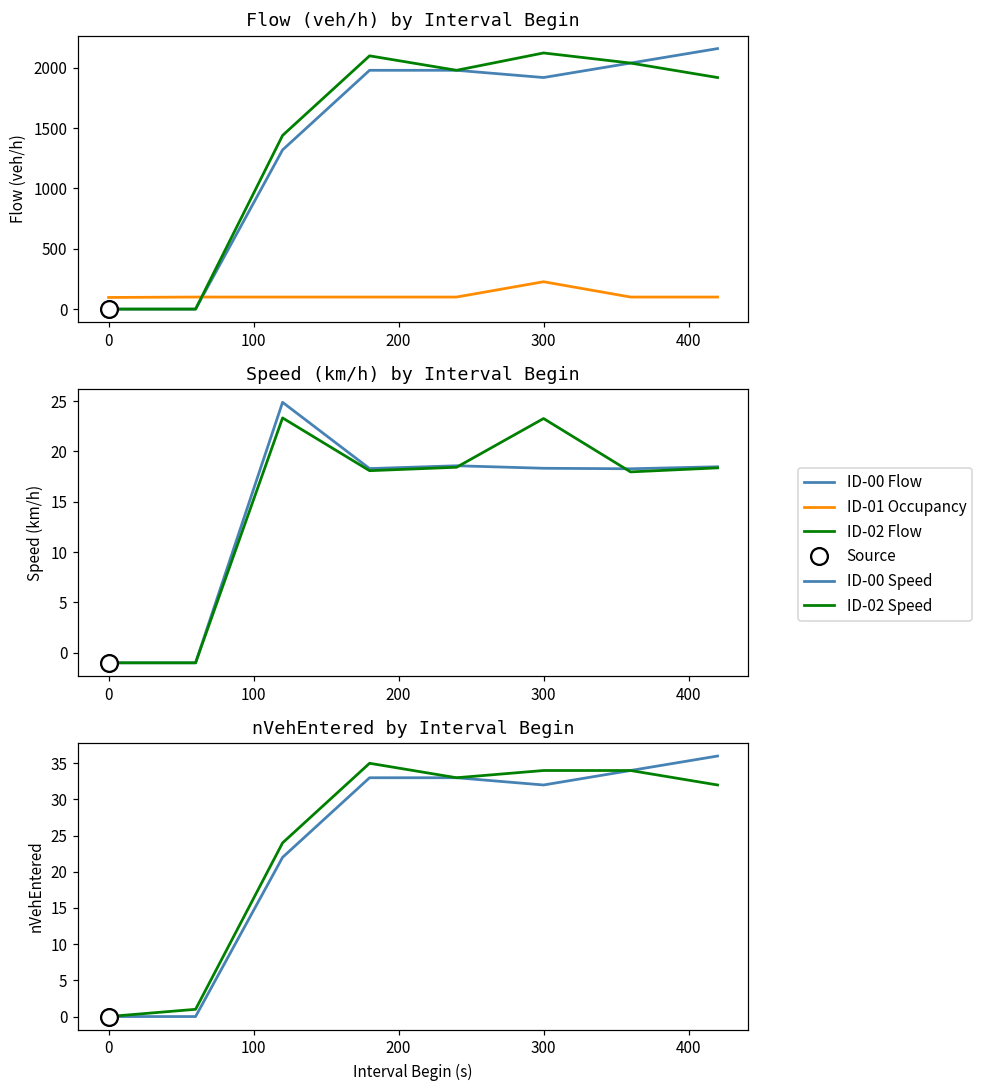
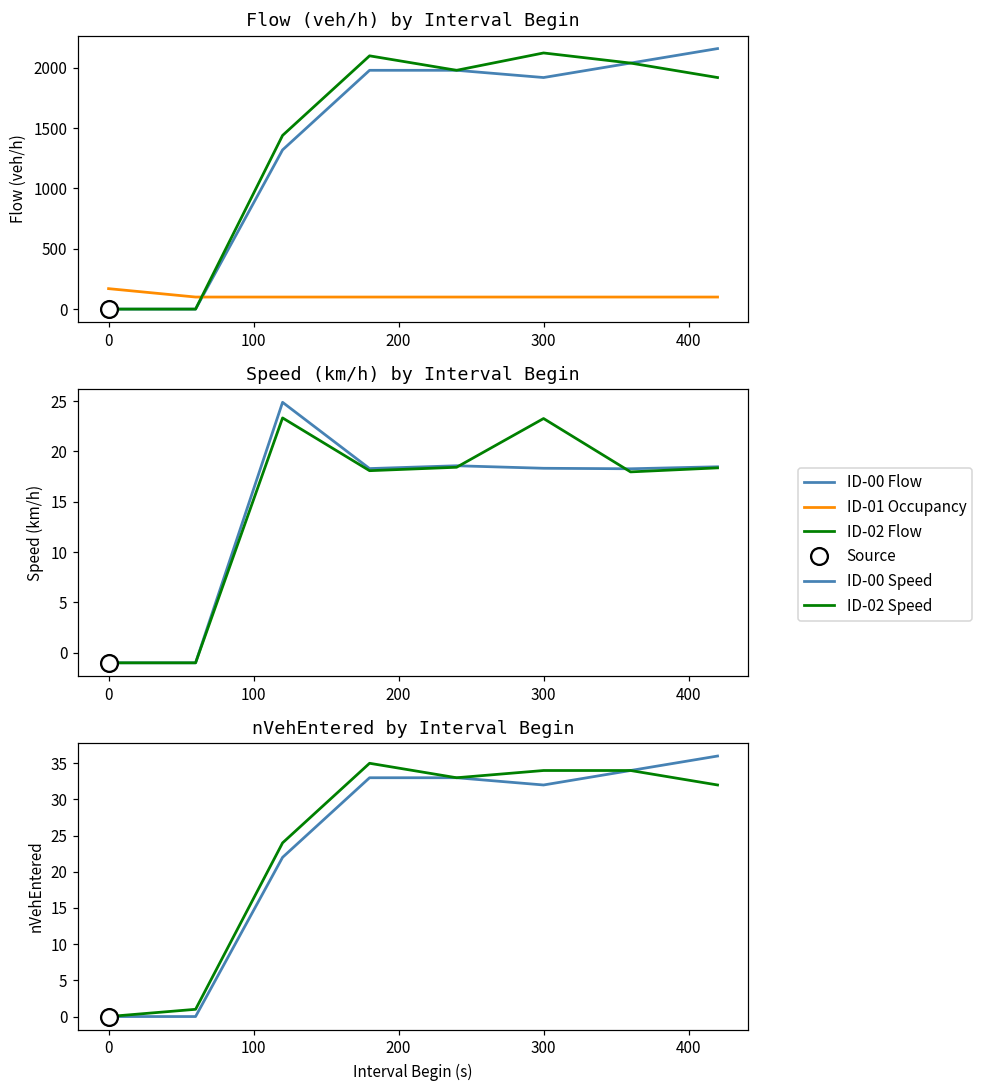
Flow (veh/h) by Interval Begin, ID-01 Occupancy, 0: 100 -> 170
Flow (veh/h) by Interval Begin, ID-01 Occupancy, 300: 230 -> 100
